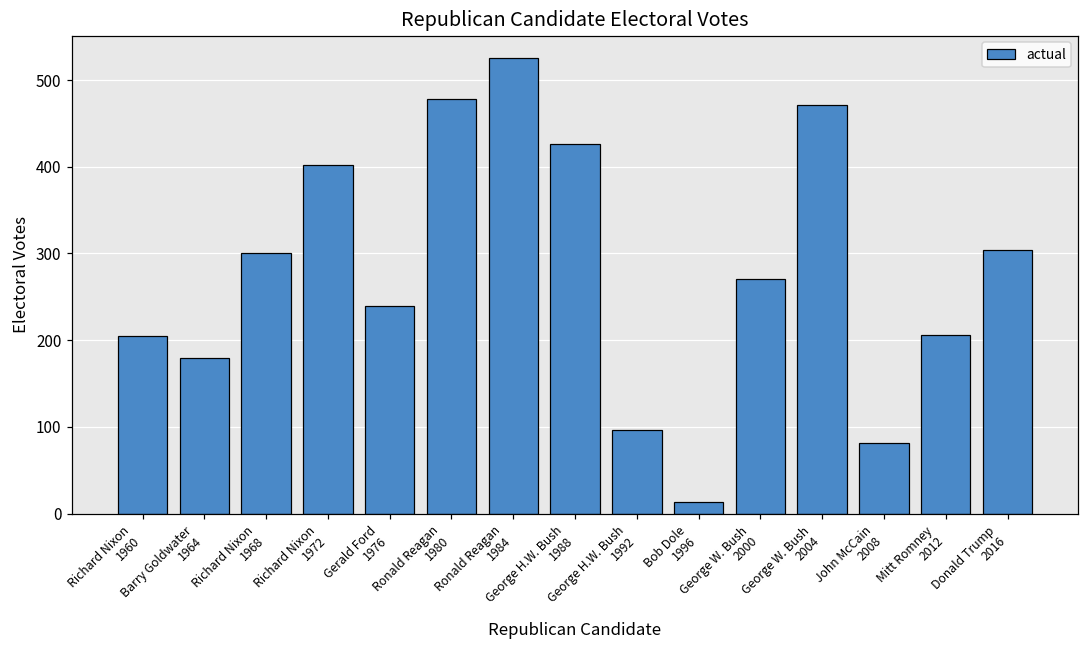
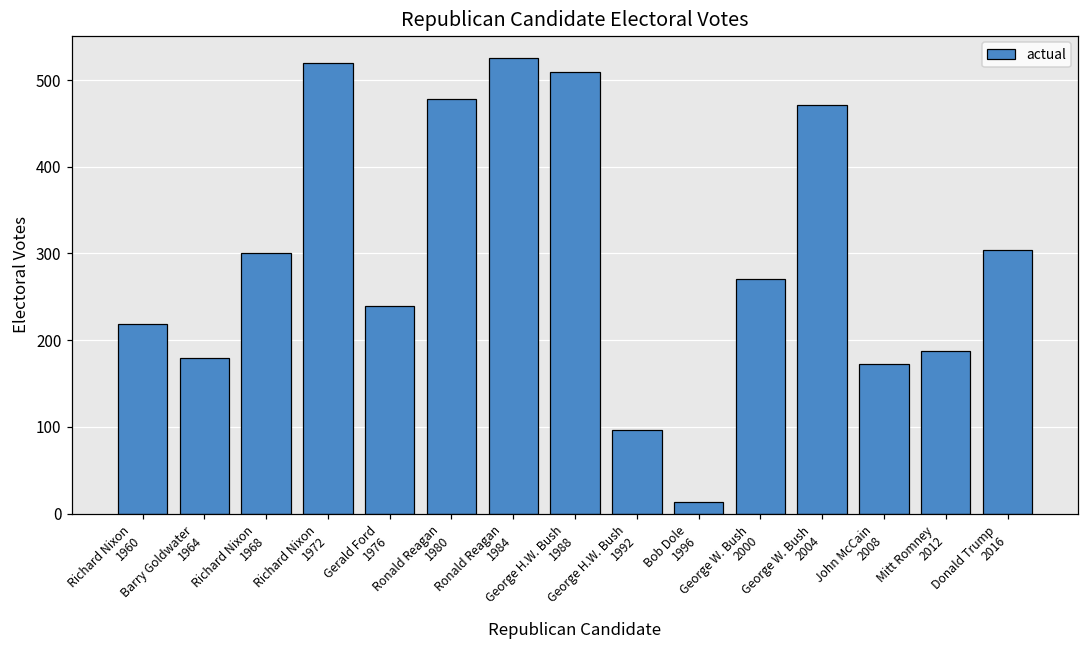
Richard Nixon 1960: 210 -> 220
Richard Nixon 1972: 400 -> 520
George H.W. Bush 1988: 430 -> 510
John McCain 2008: 80 -> 170
Mitt Romney 2012: 210 -> 190
